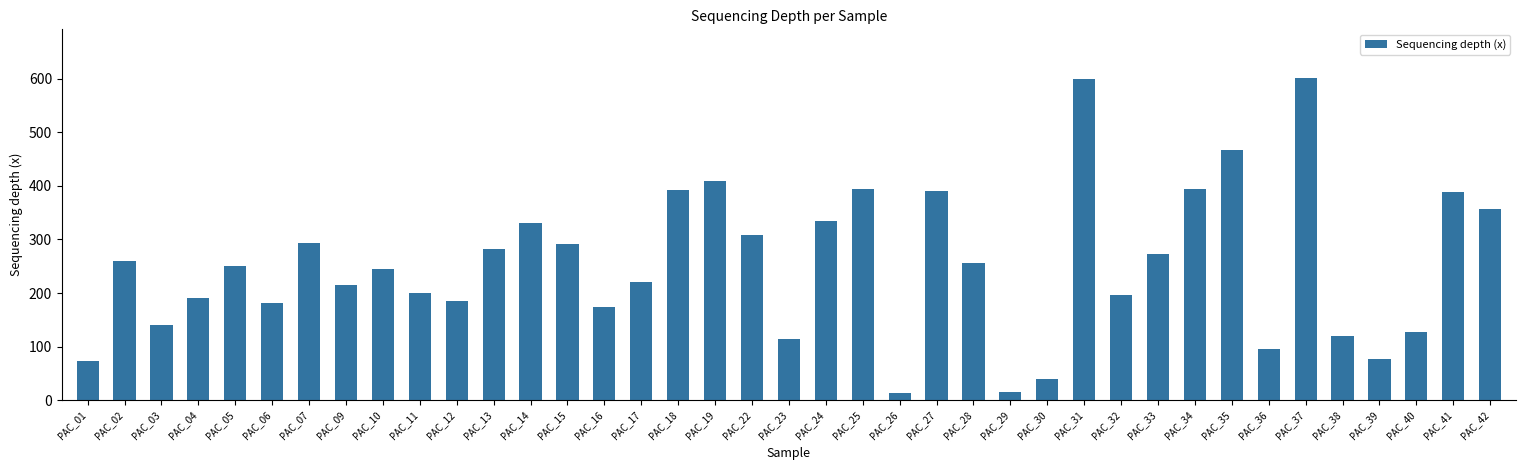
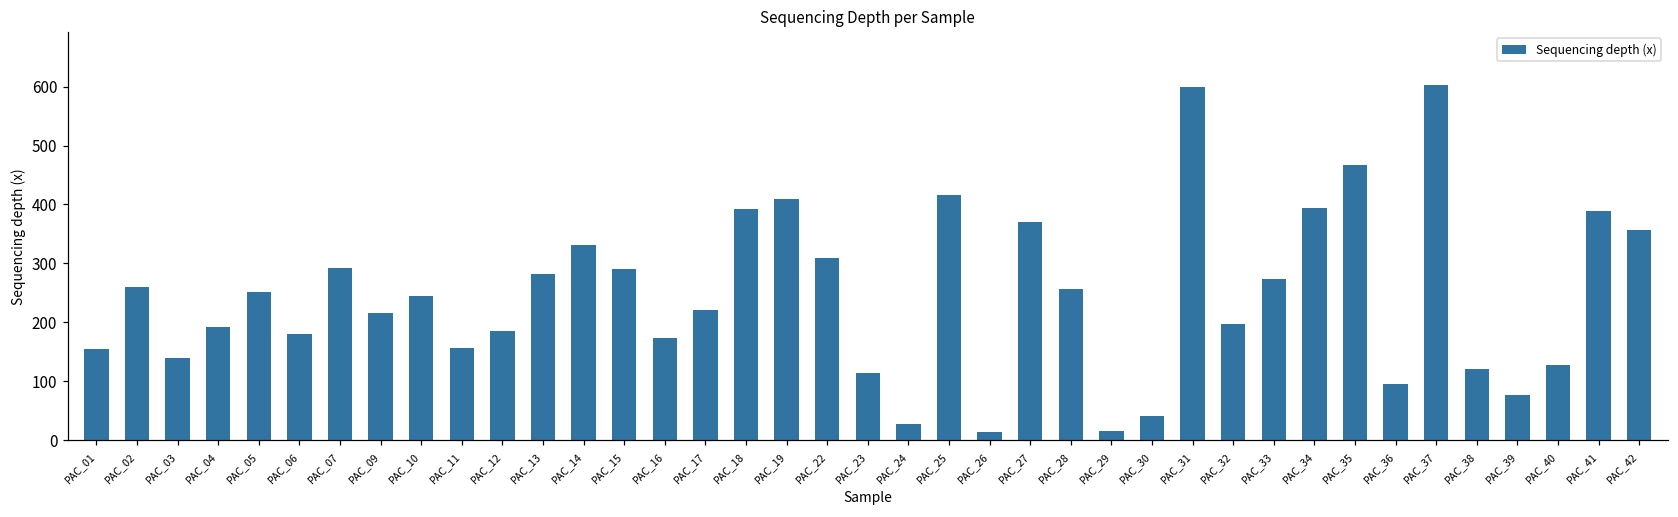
PAC_01: 70 -> 150
PAC_11: 200 -> 160
PAC_24: 330 -> 30
PAC_25: 390 -> 420
PAC_27: 390 -> 370
